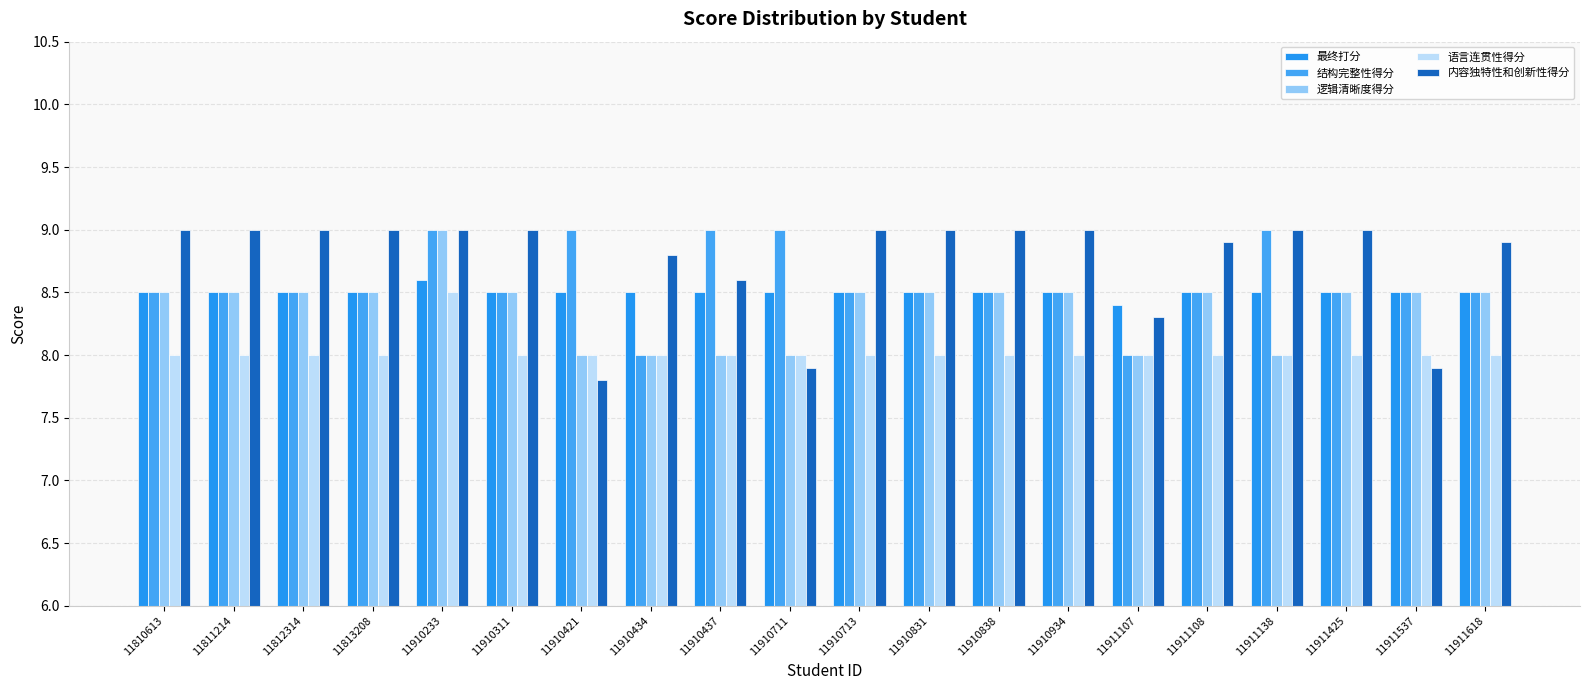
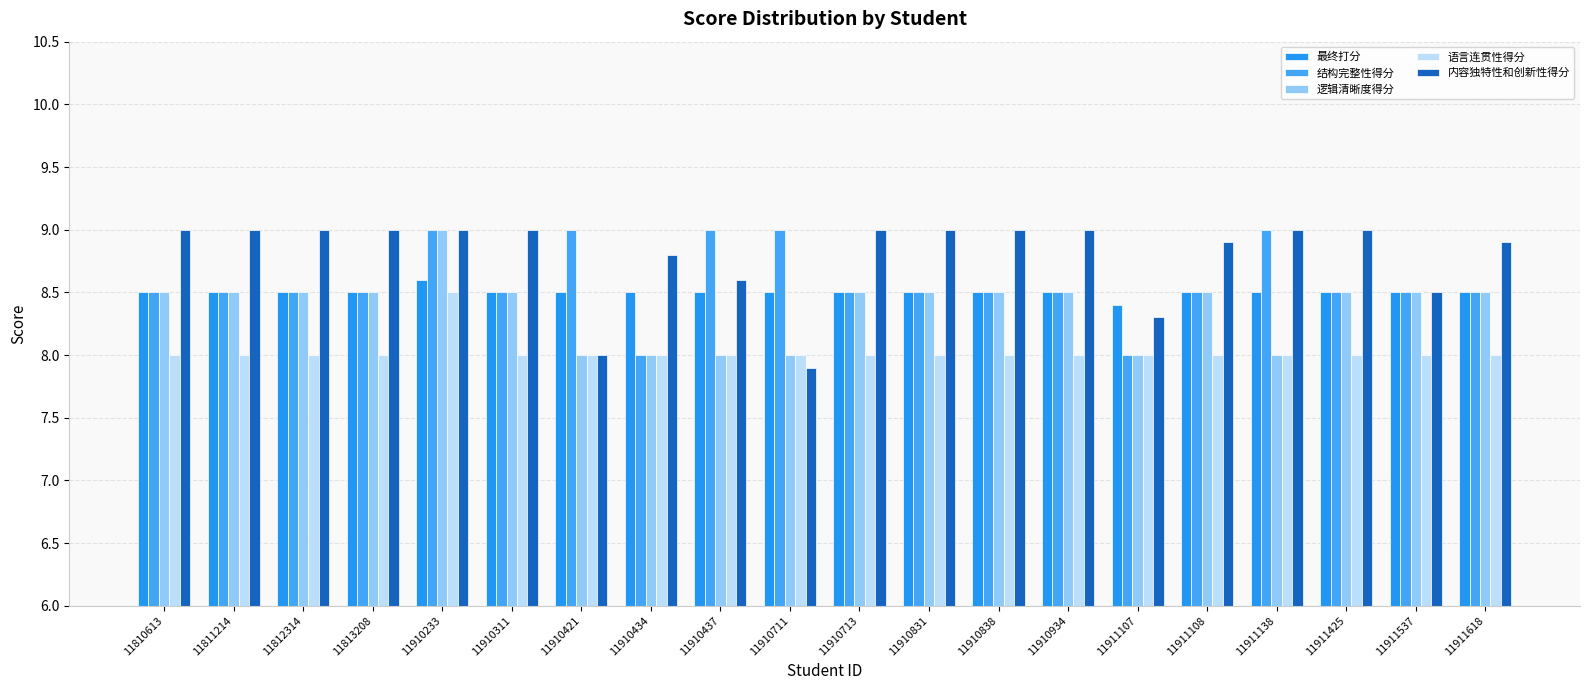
内容独特性和创新性得分, 11910421: 7.8 -> 8.0
内容独特性和创新性得分, 11911537: 7.9 -> 8.5
